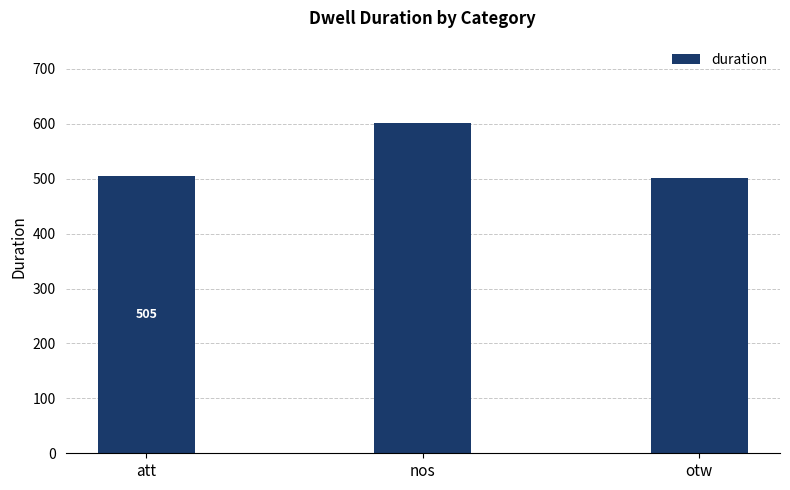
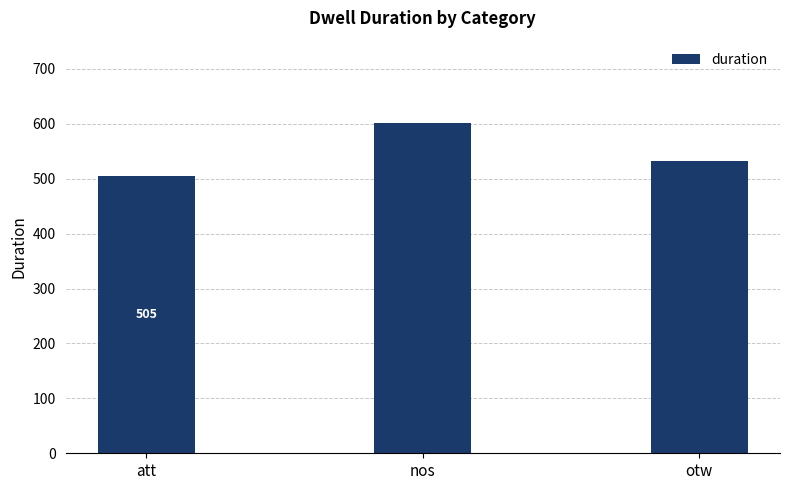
otw: 500 -> 530
